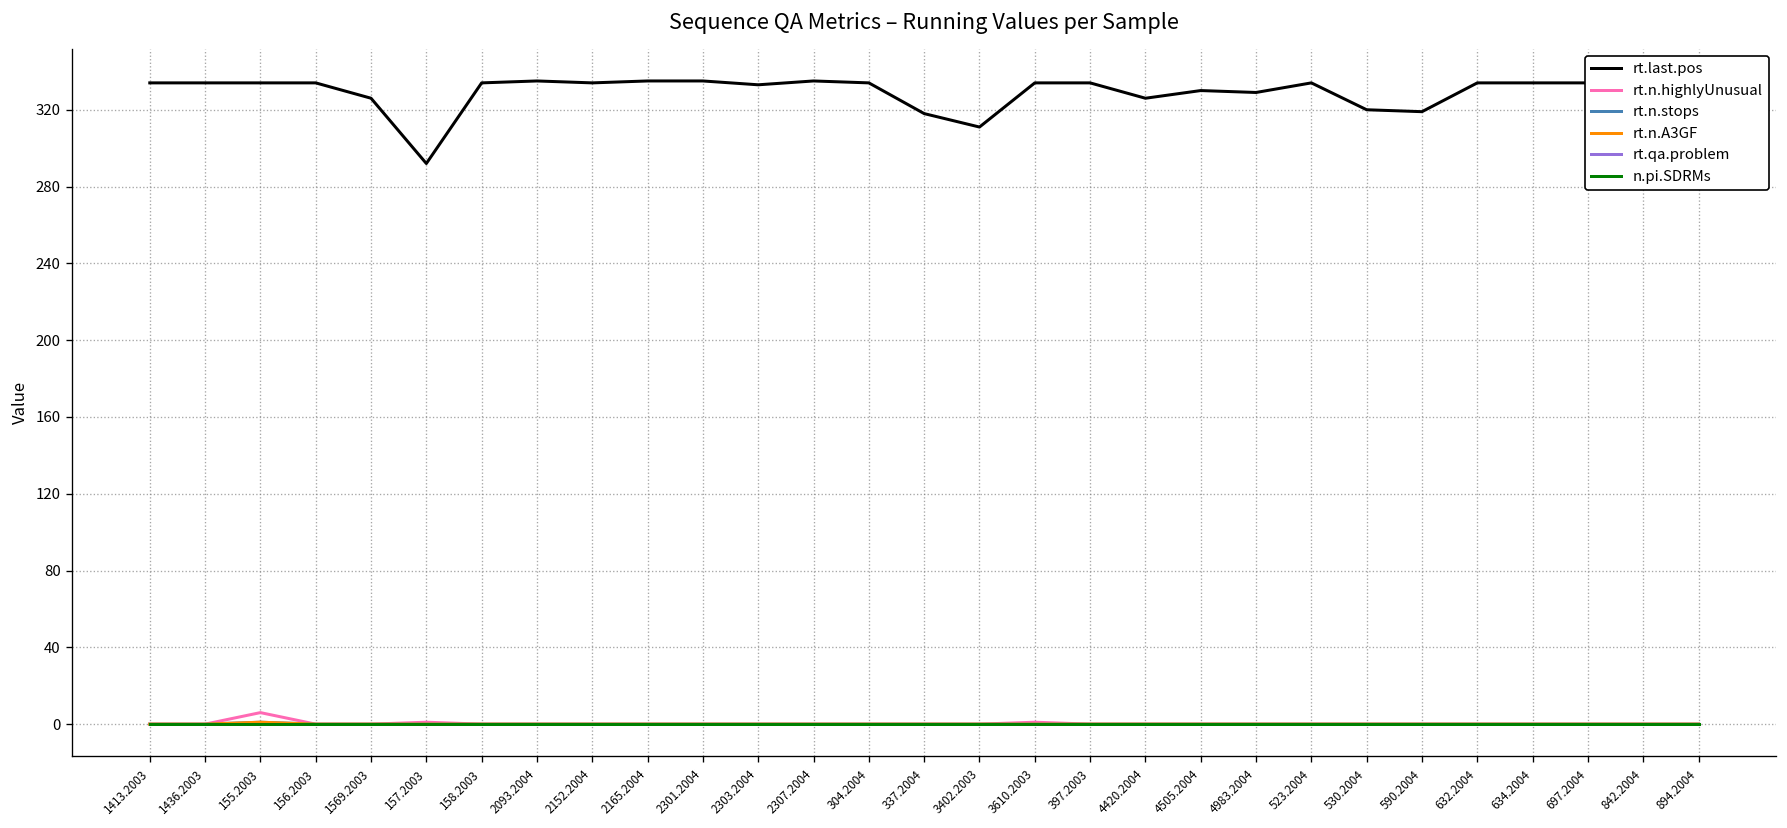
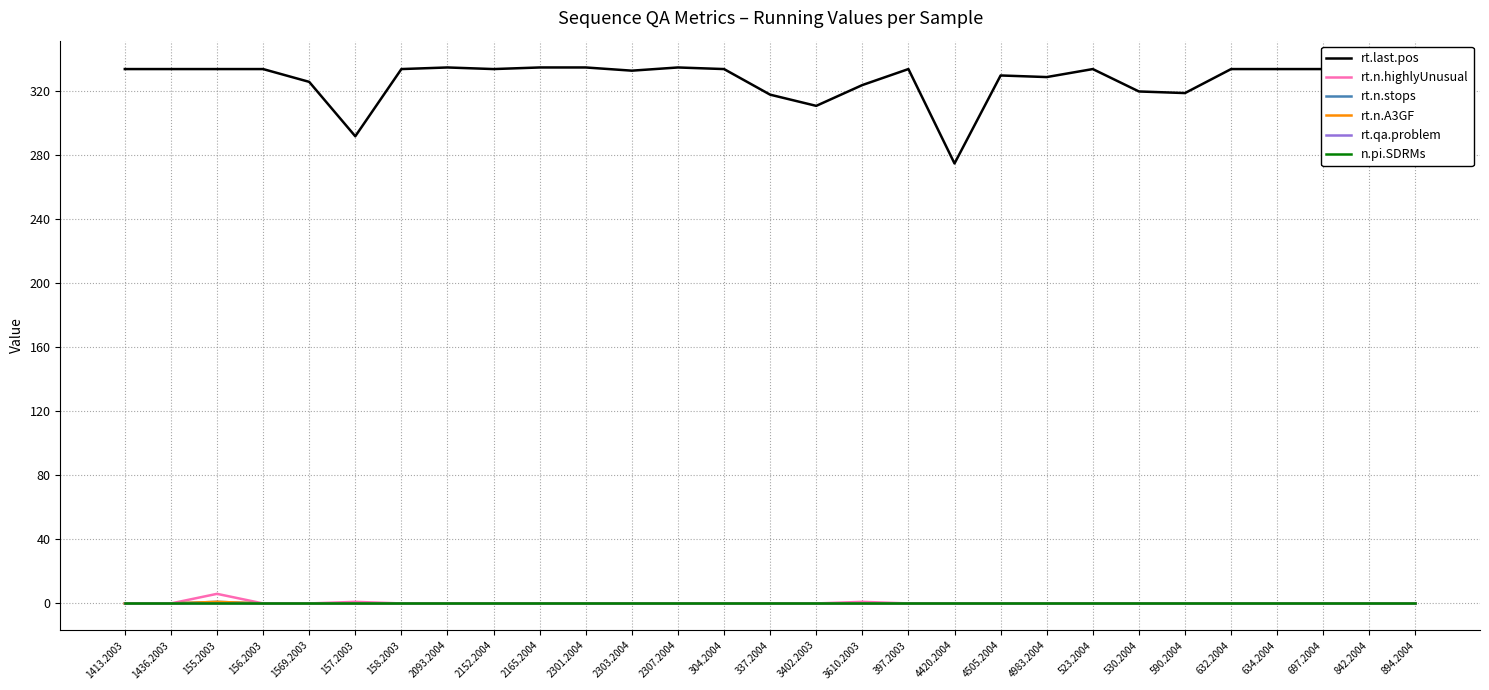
rt.last.pos, 3610.2003: 334 -> 324
rt.last.pos, 4420.2004: 326 -> 275
